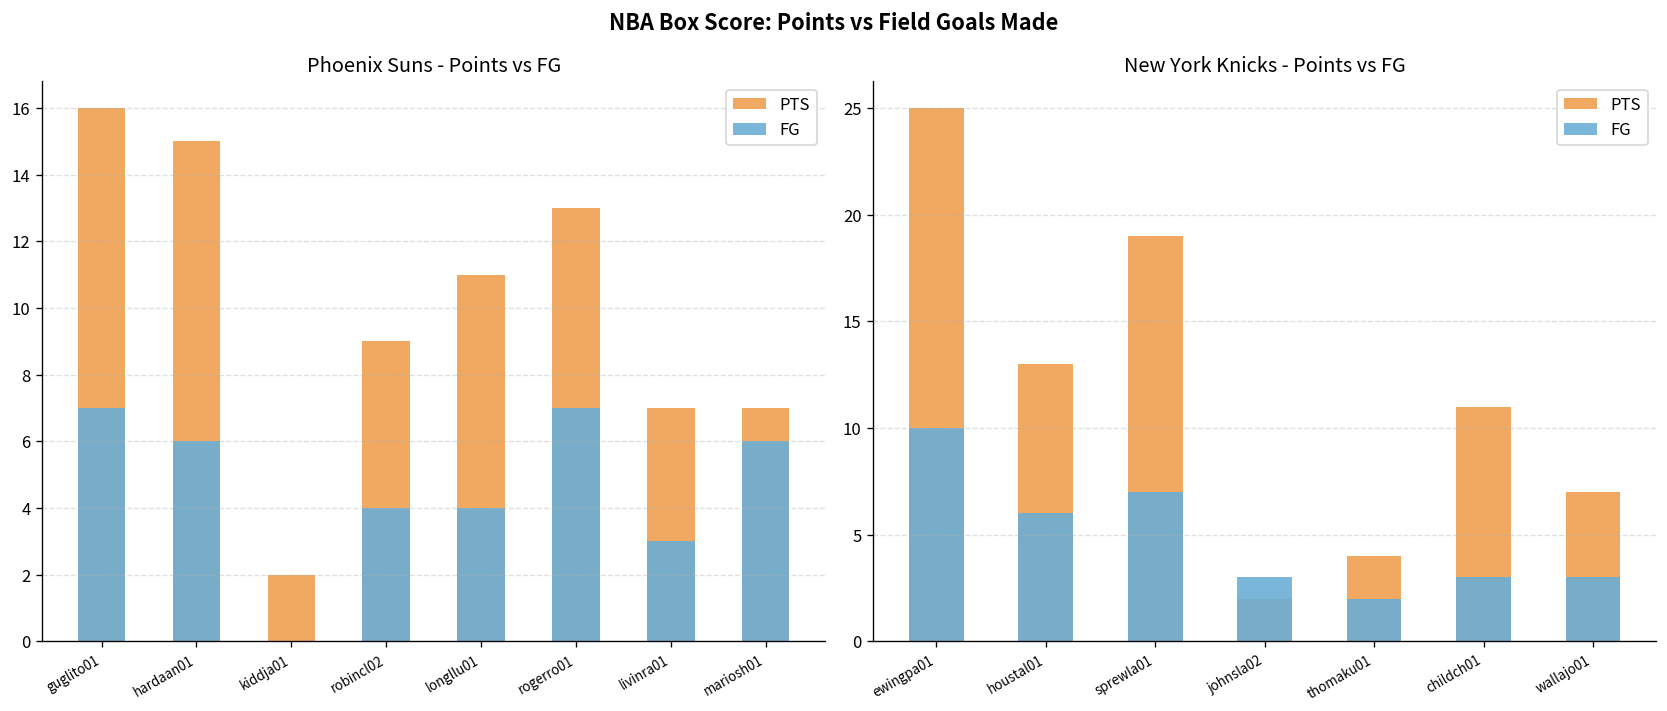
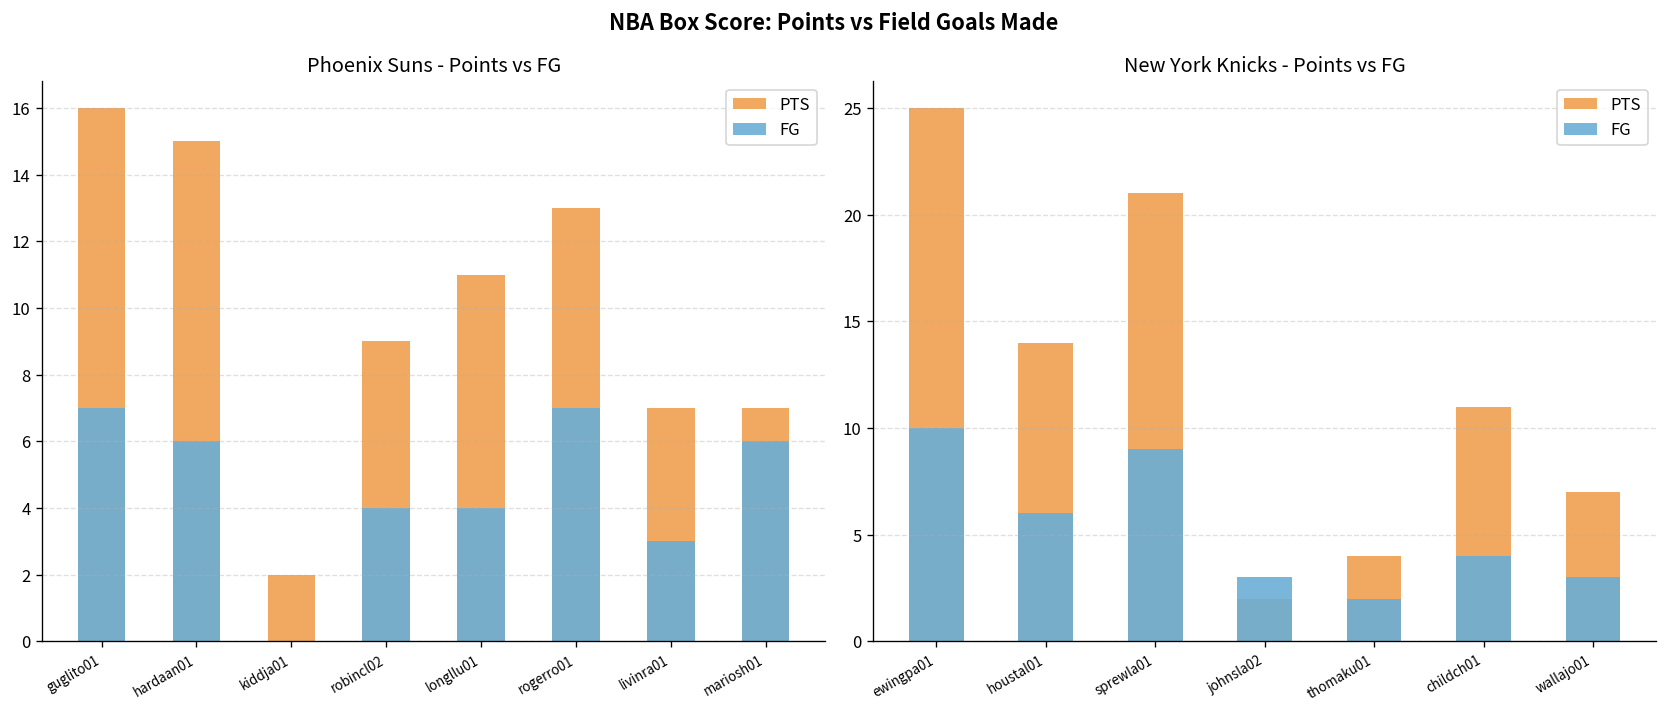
New York Knicks - Points vs FG, PTS, houstal01: 13 -> 14
New York Knicks - Points vs FG, PTS, sprewla01: 19 -> 21
New York Knicks - Points vs FG, FG, sprewla01: 7 -> 9
New York Knicks - Points vs FG, FG, childch01: 3 -> 4
